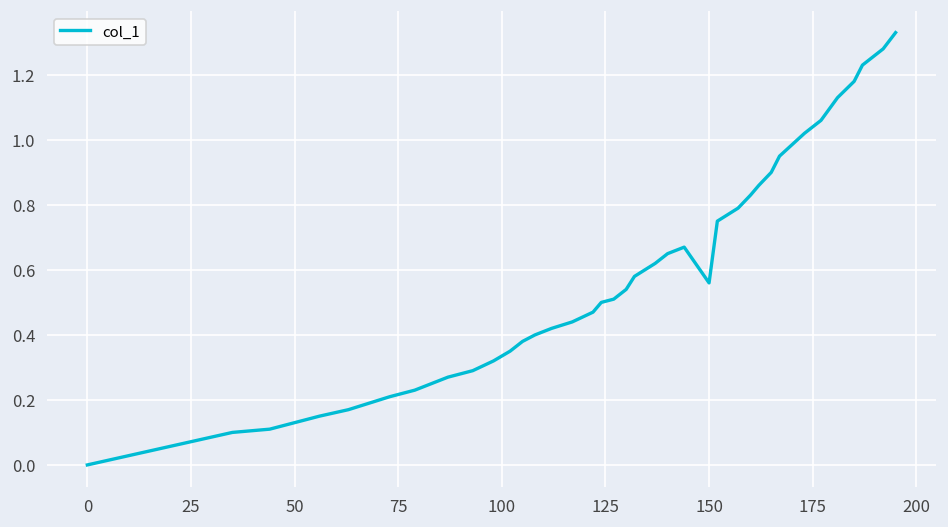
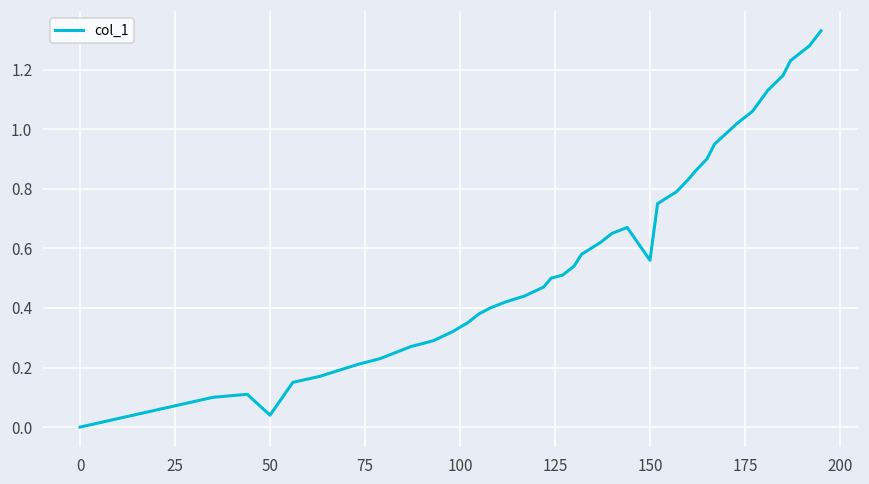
50: 0.13 -> 0.04
